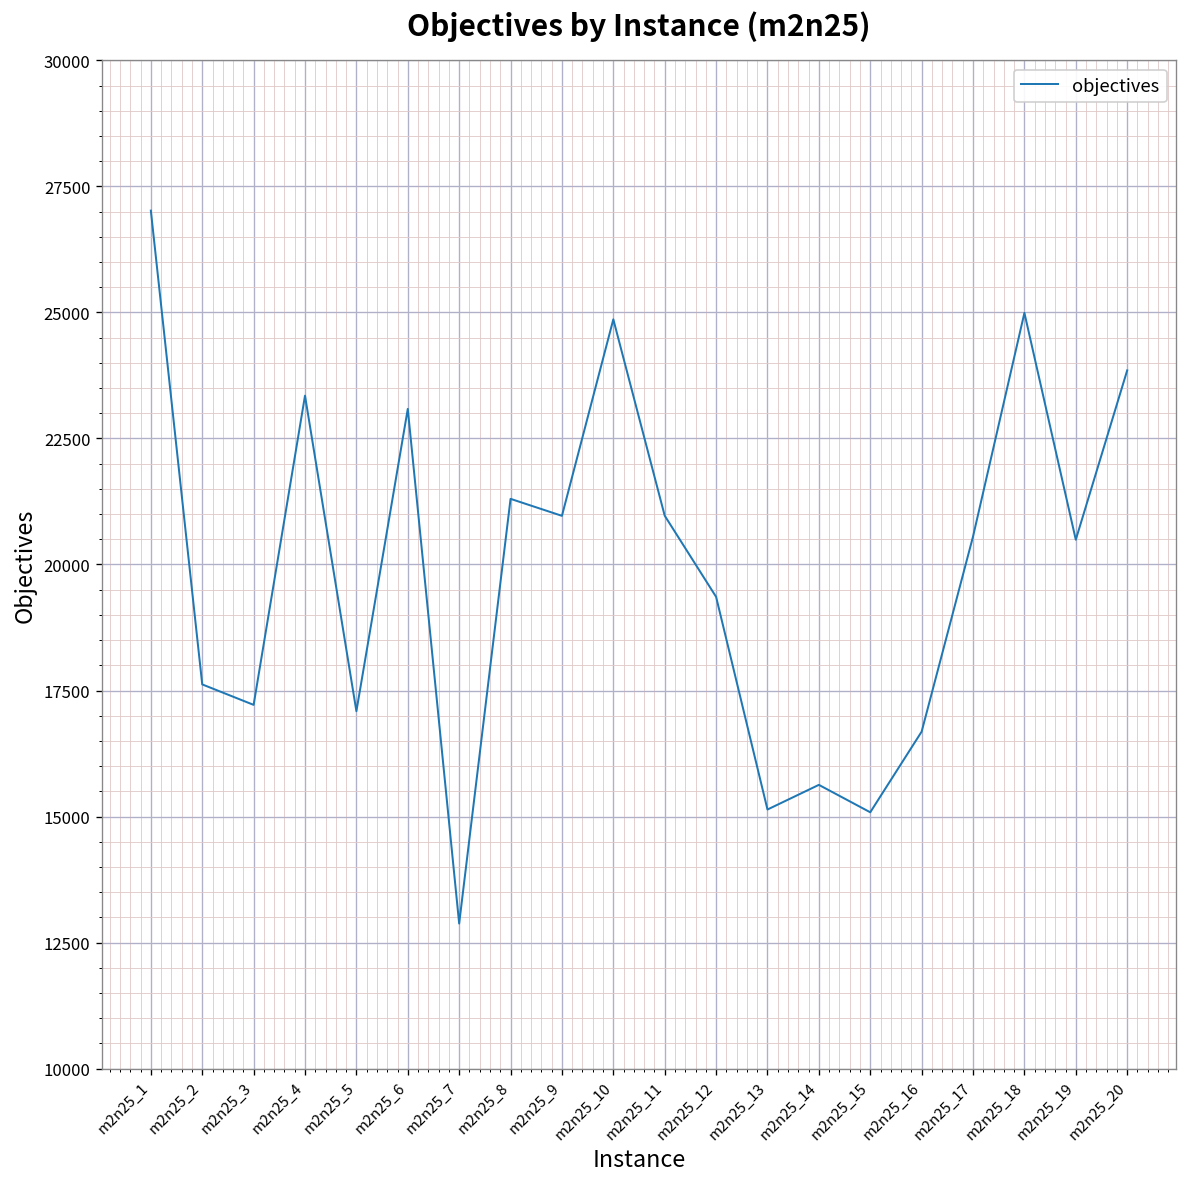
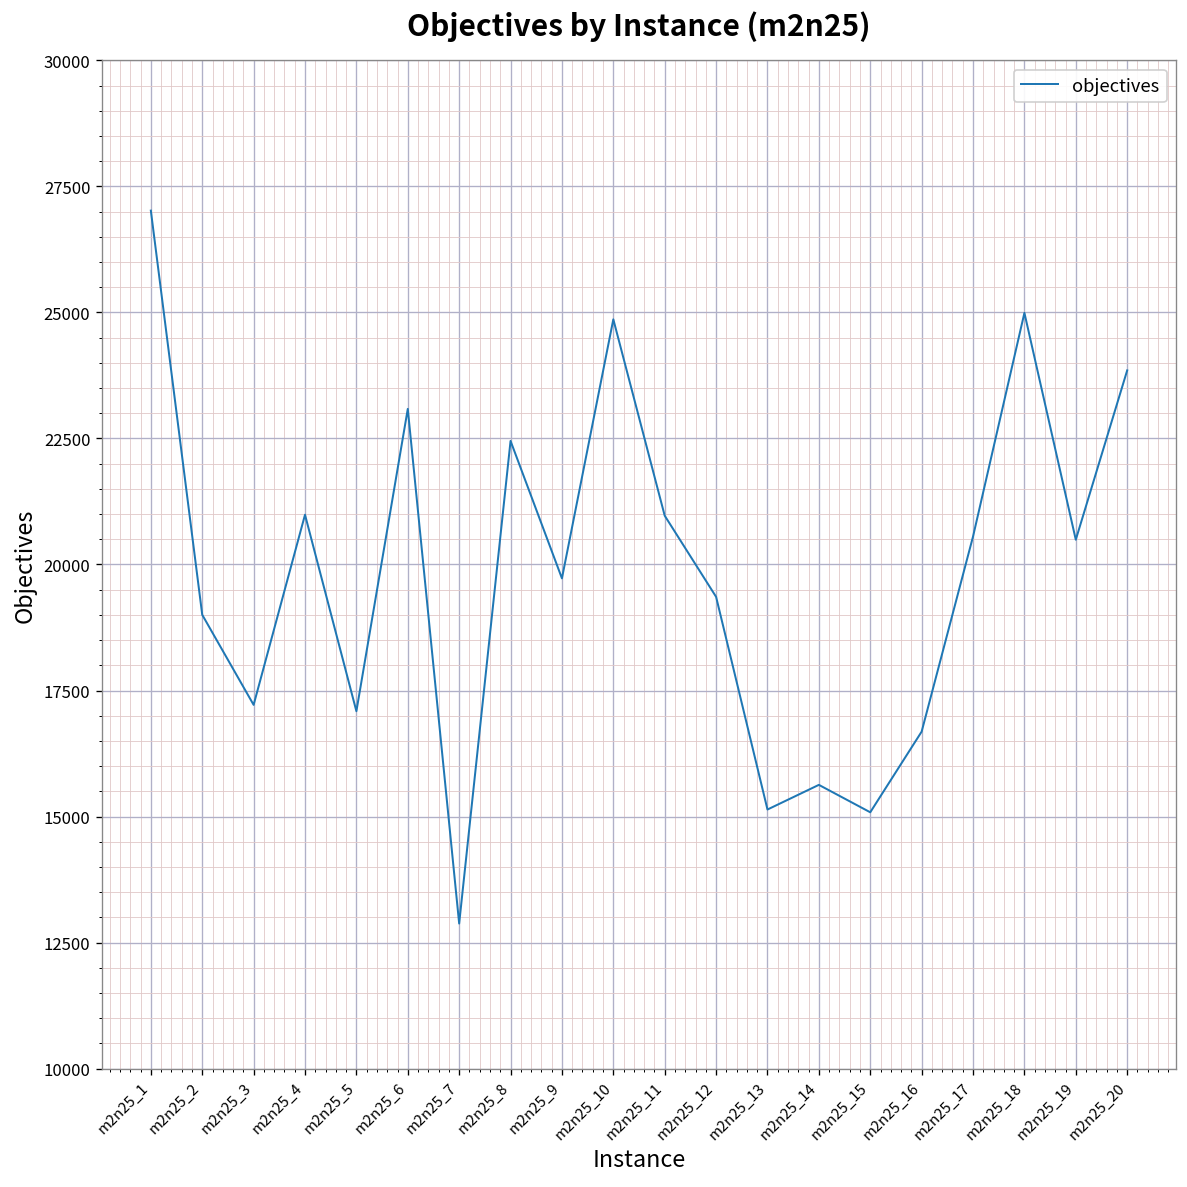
m2n25_2: 17600 -> 19000
m2n25_4: 23300 -> 21000
m2n25_8: 21300 -> 22500
m2n25_9: 21000 -> 19700
